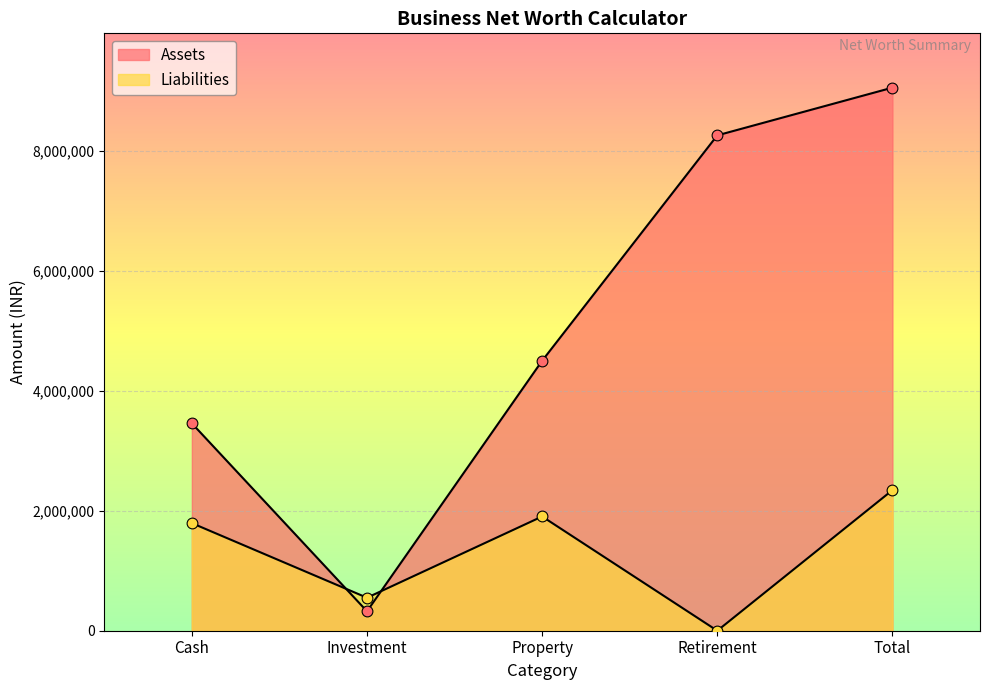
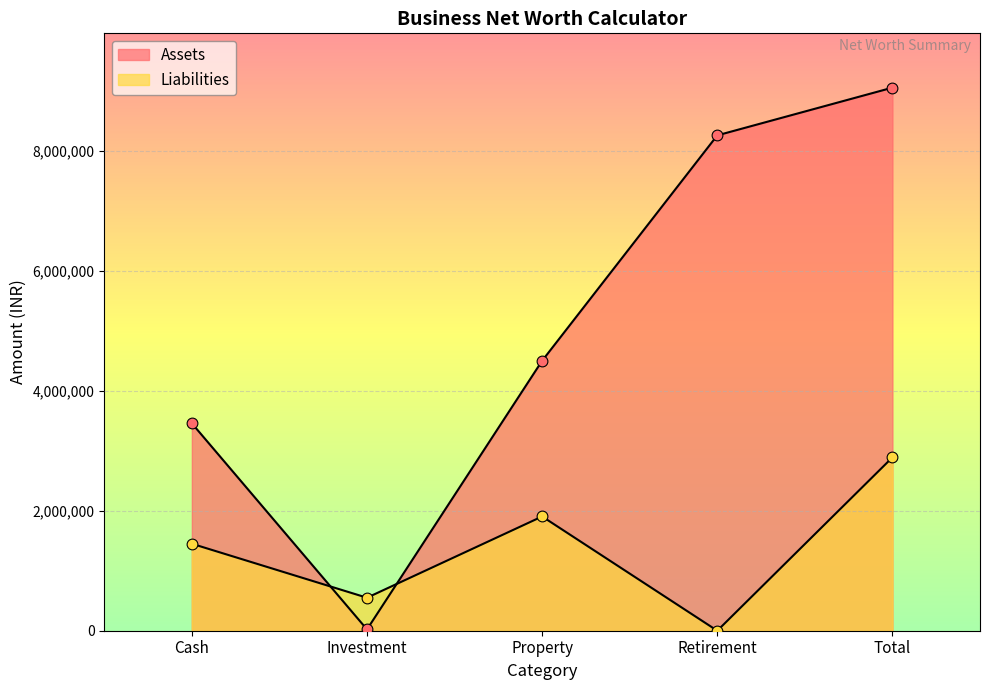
Liabilities, Cash: 1,800,000 -> 1,400,000
Assets, Investment: 300,000 -> 0
Liabilities, Total: 2,300,000 -> 2,900,000
